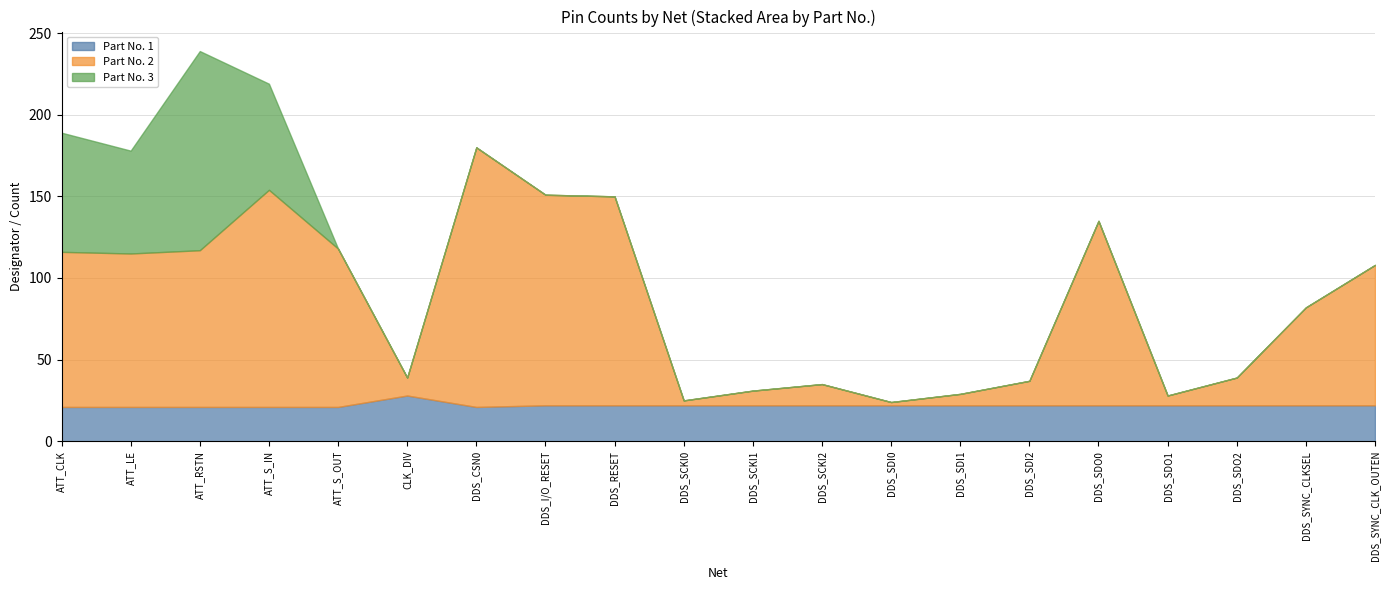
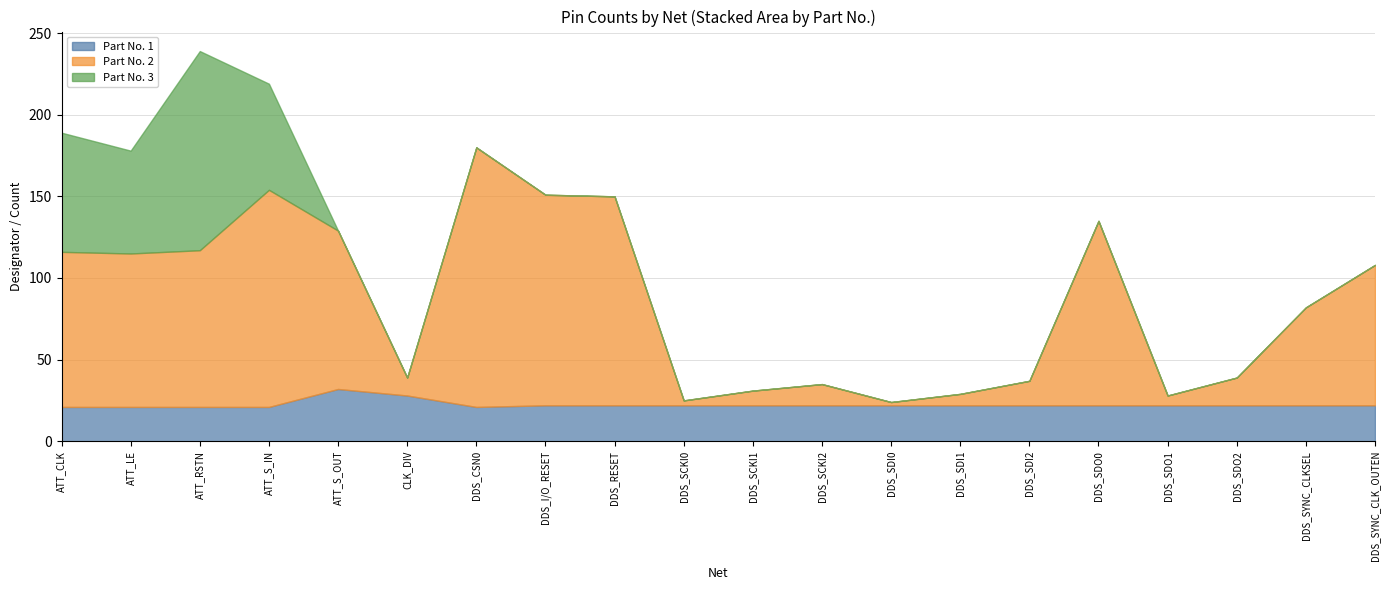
Part No. 1, ATT_S_OUT: 21 -> 32
